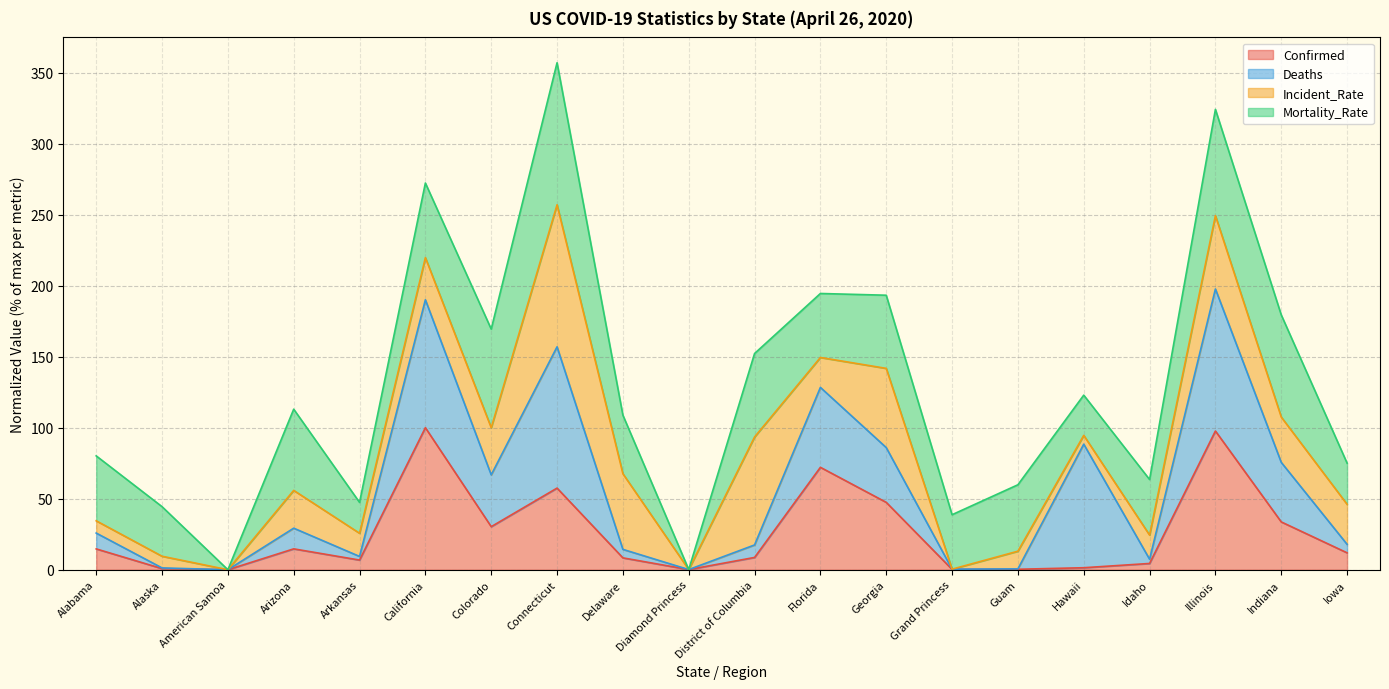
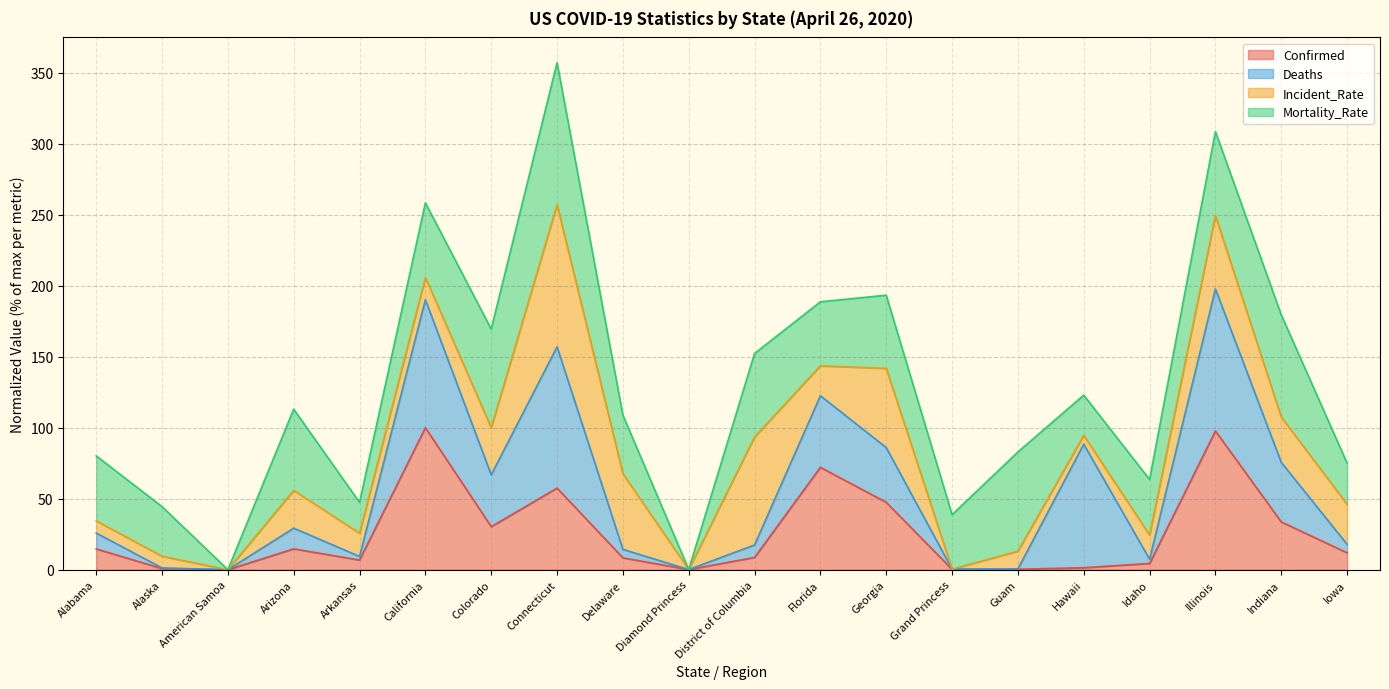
Incident_Rate, California: 30 -> 16
Deaths, Florida: 56 -> 50
Mortality_Rate, Guam: 47 -> 70
Mortality_Rate, Illinois: 75 -> 59
